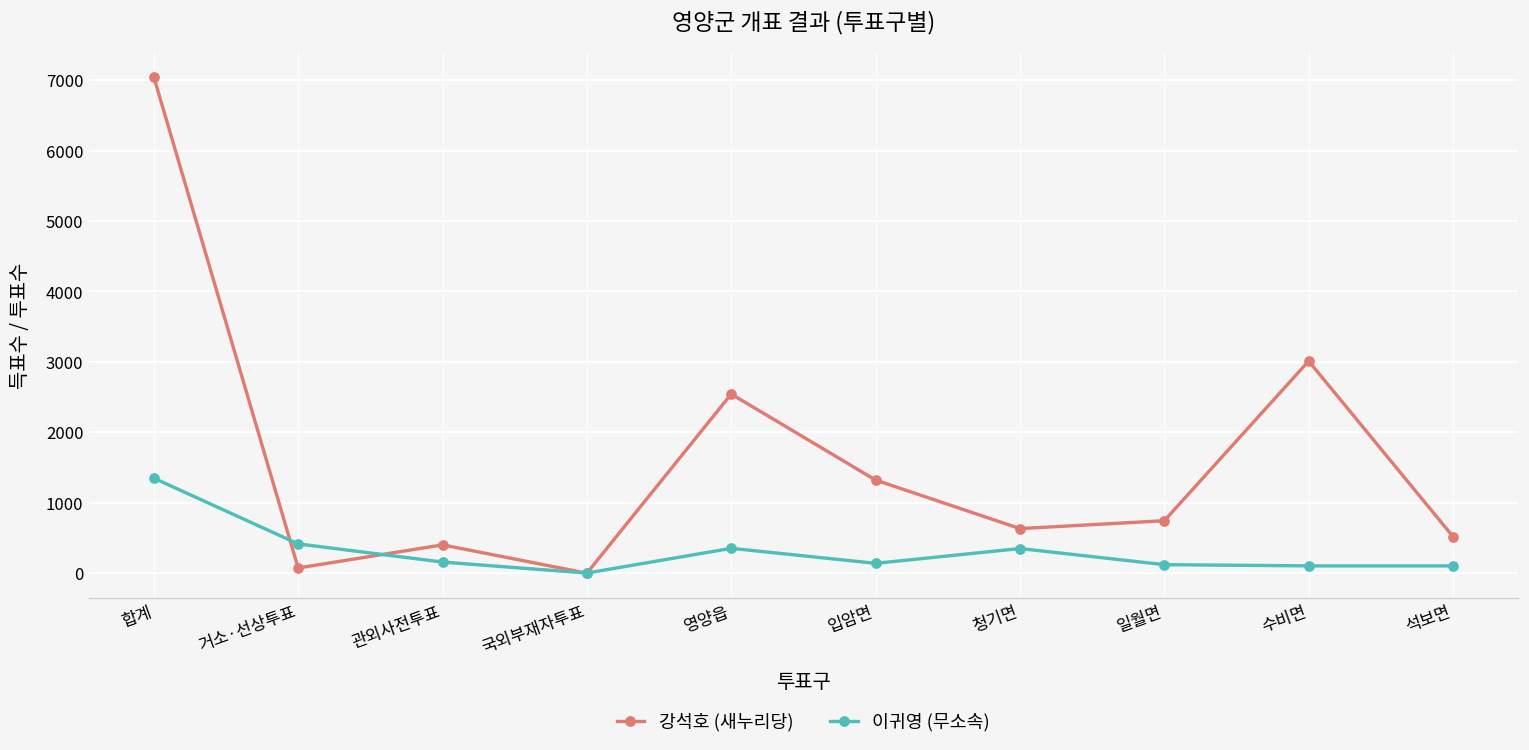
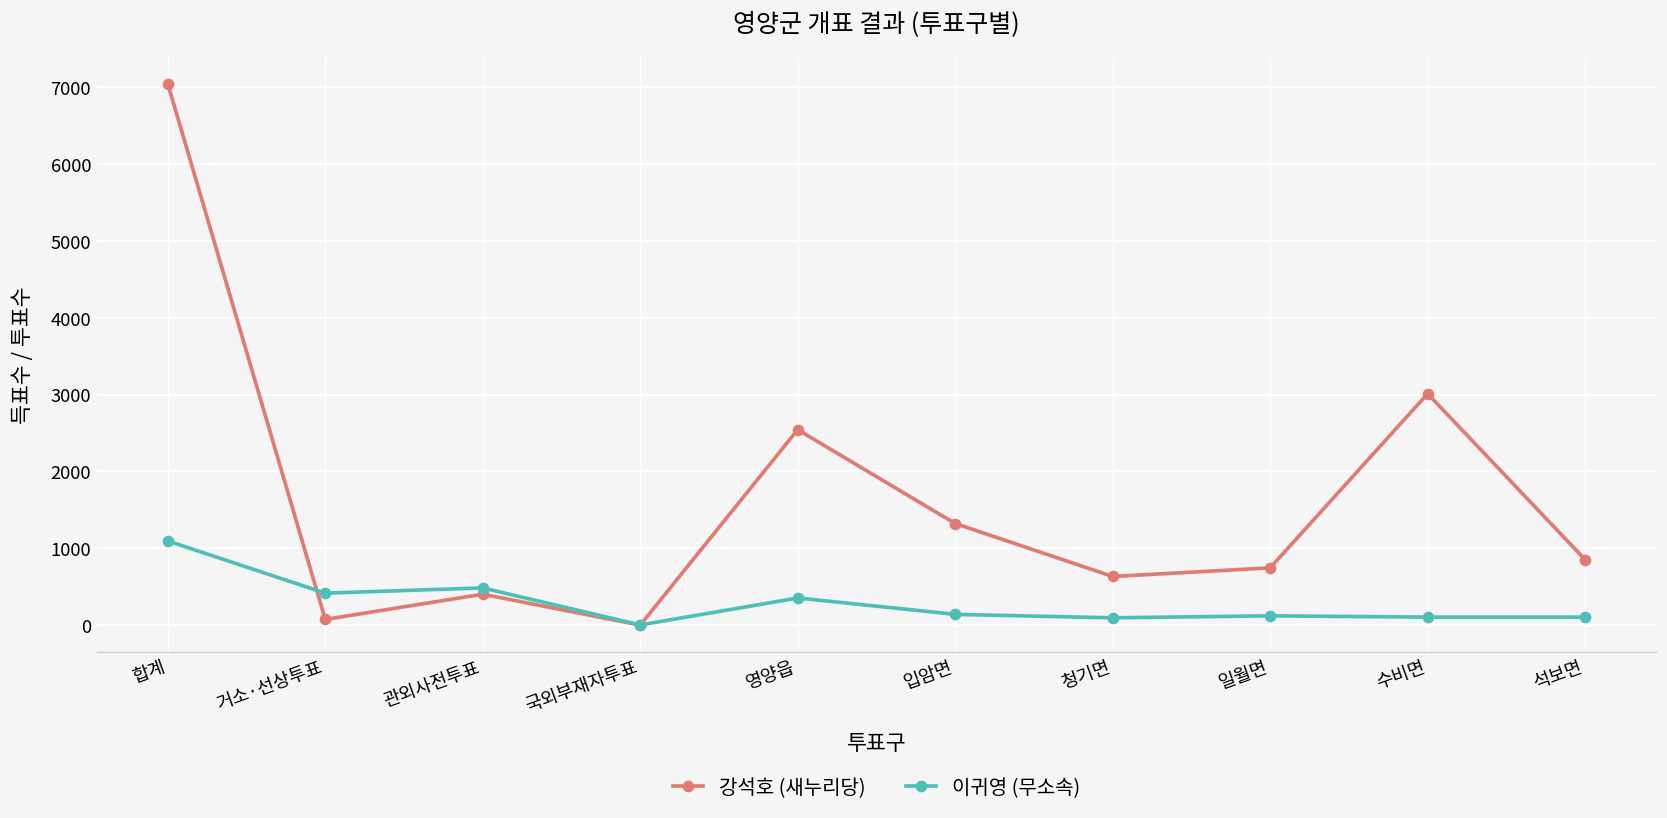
이귀영 (무소속), 합계: 1400 -> 1100
이귀영 (무소속), 관외사전투표: 200 -> 500
이귀영 (무소속), 청기면: 400 -> 100
강석호 (새누리당), 석보면: 500 -> 900
